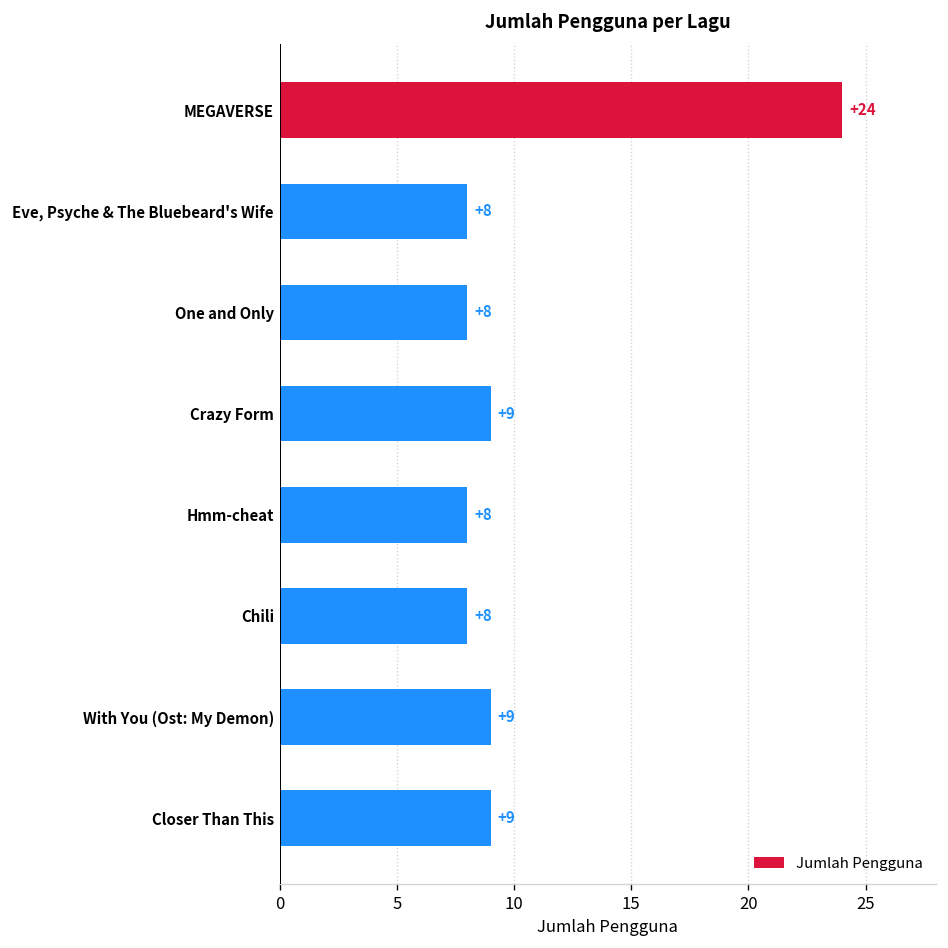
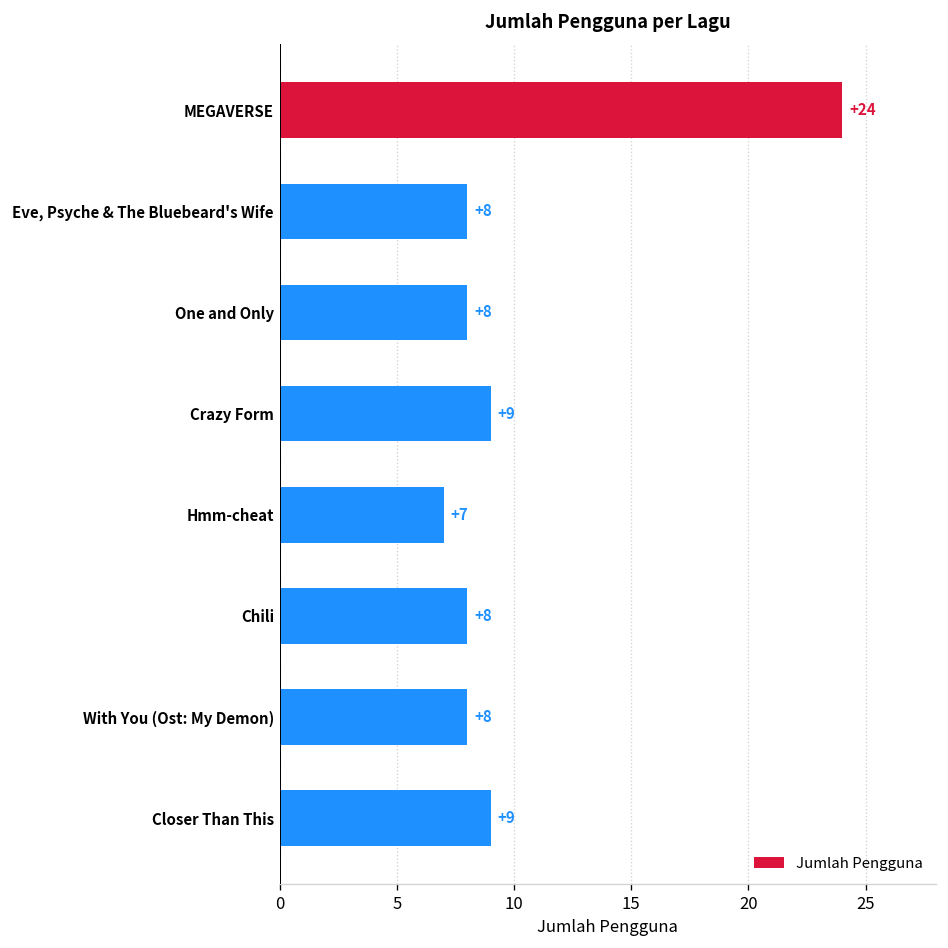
Hmm-cheat: +8 -> +7
With You (Ost: My Demon): +9 -> +8
